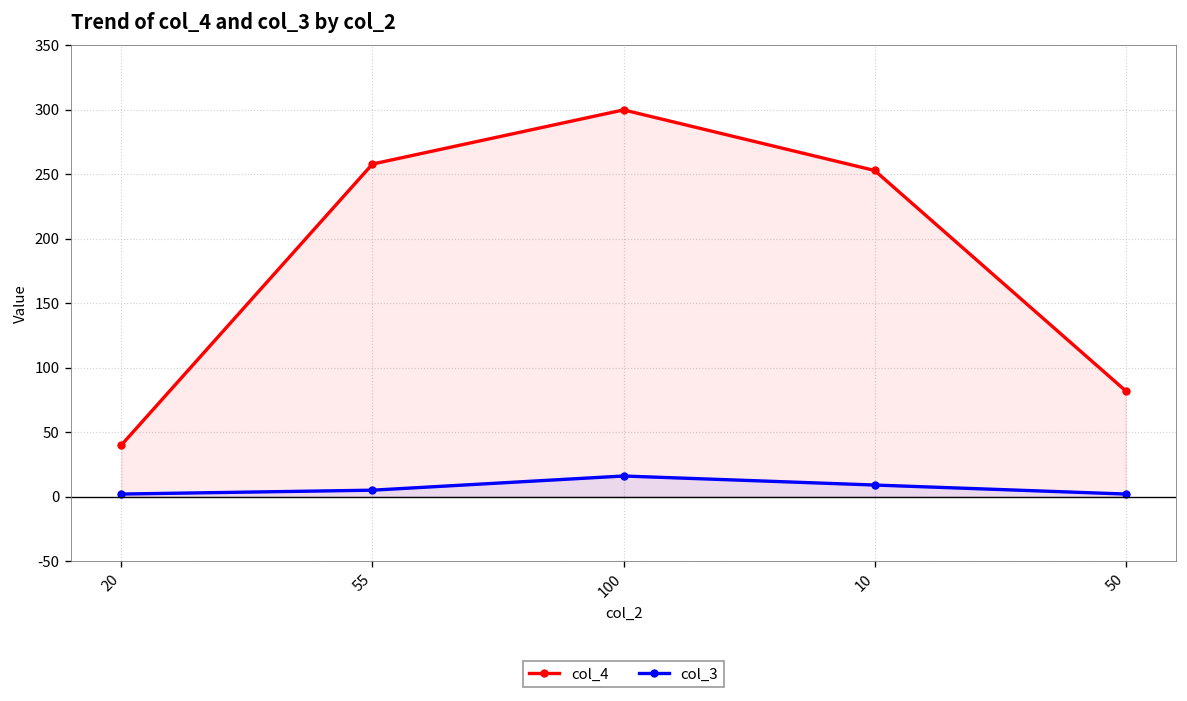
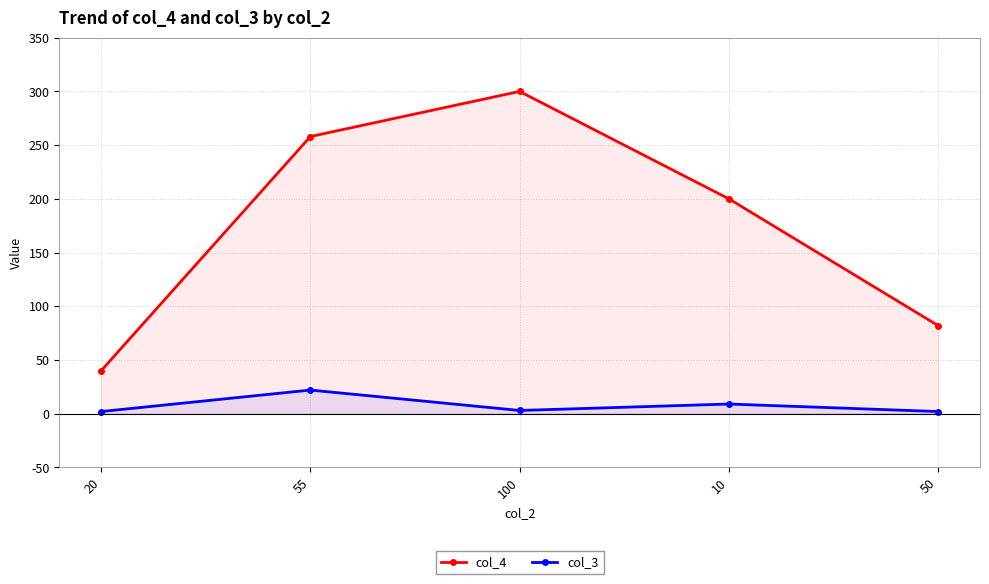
col_3, 55: 5 -> 22
col_3, 100: 16 -> 3
col_4, 10: 253 -> 200
